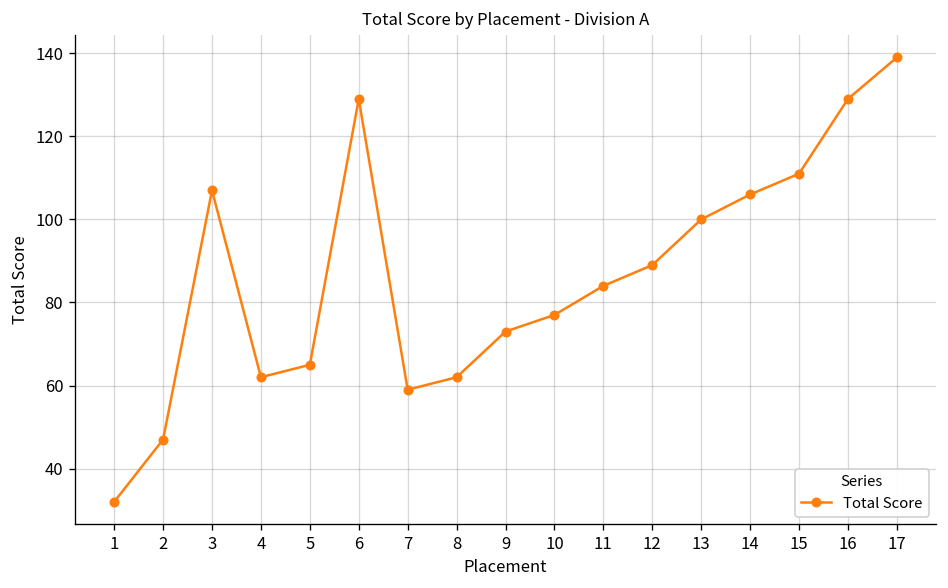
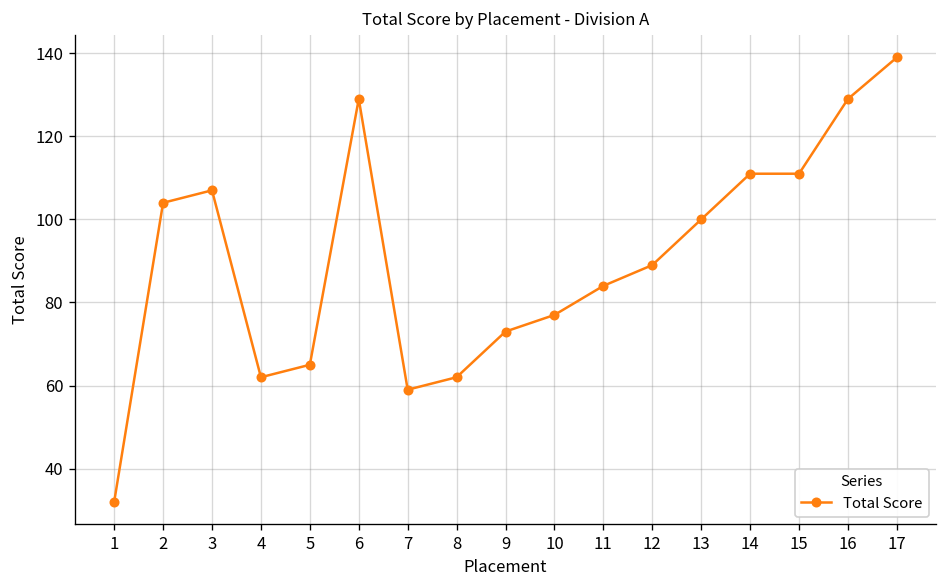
2: 47 -> 104
14: 106 -> 111
